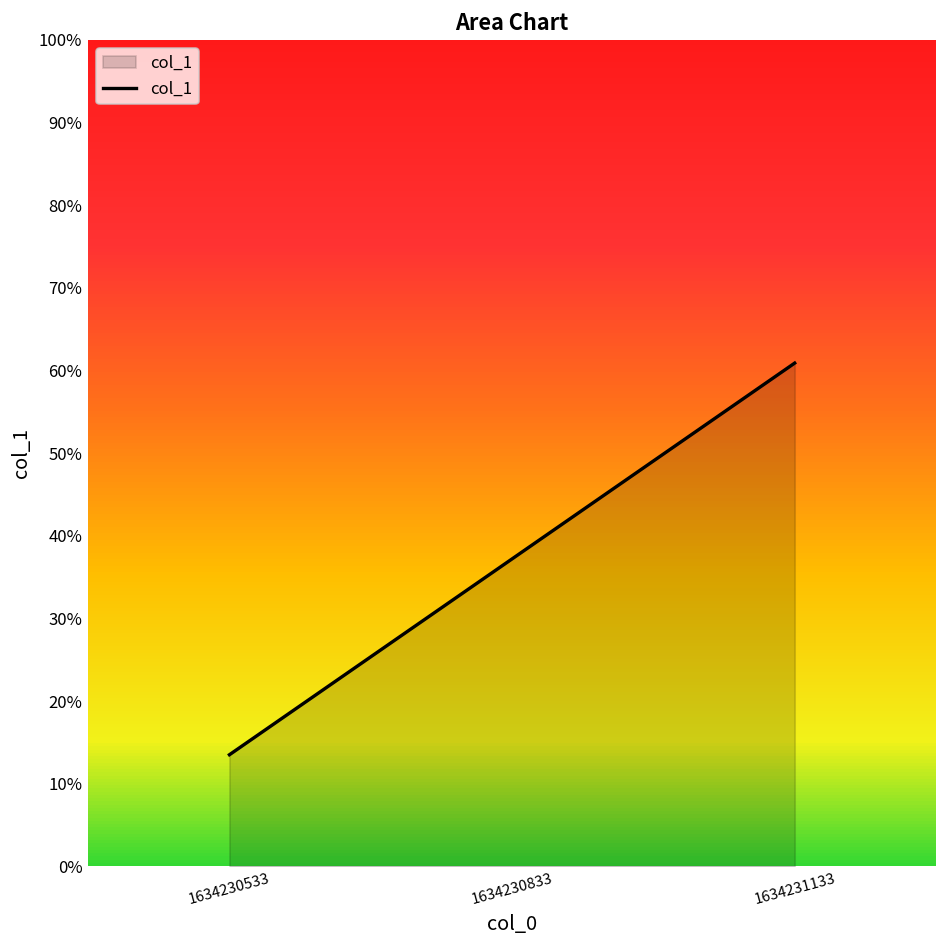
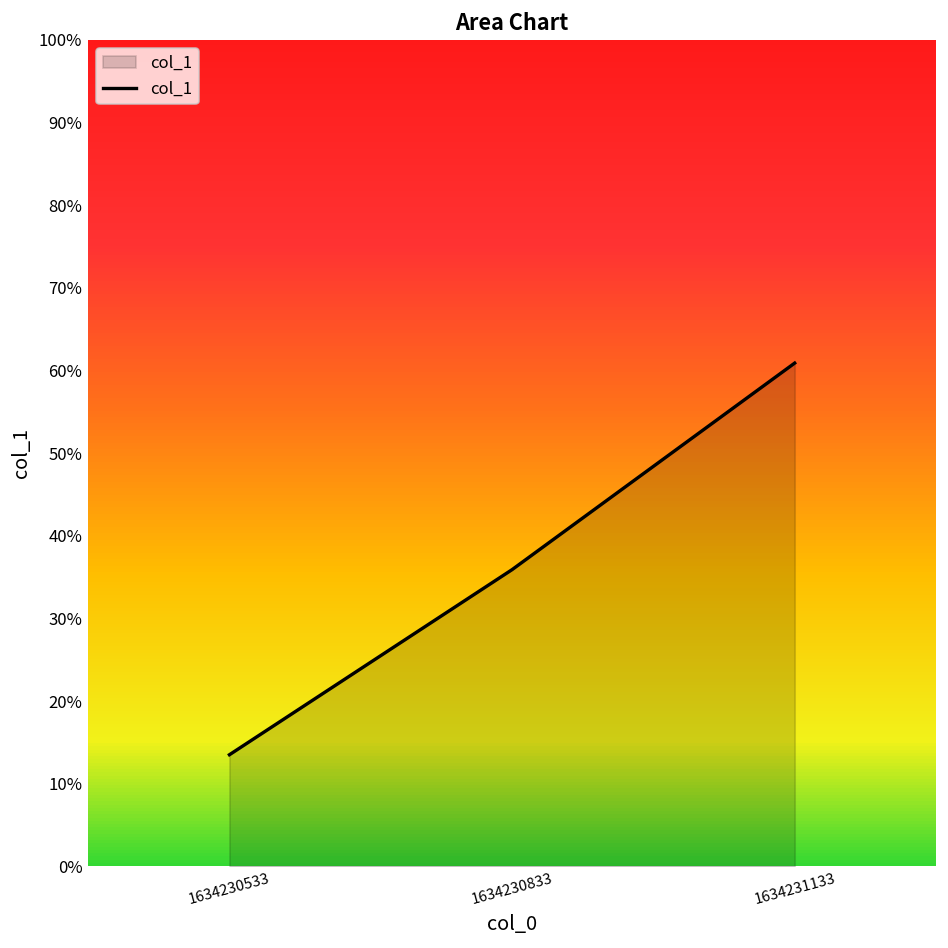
1634230833: 37% -> 36%
